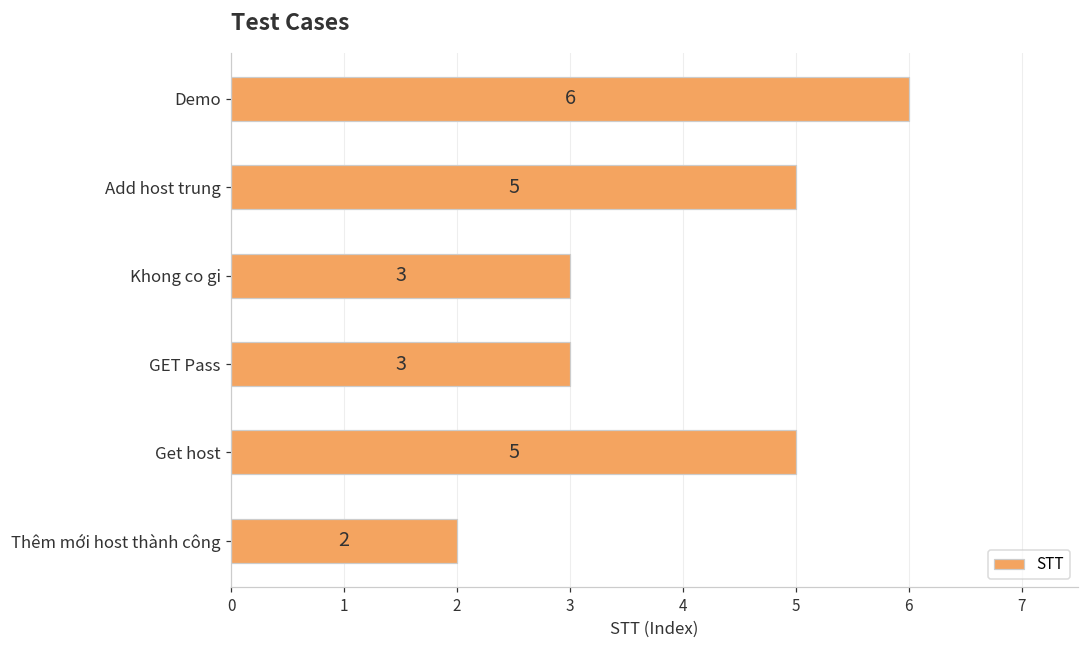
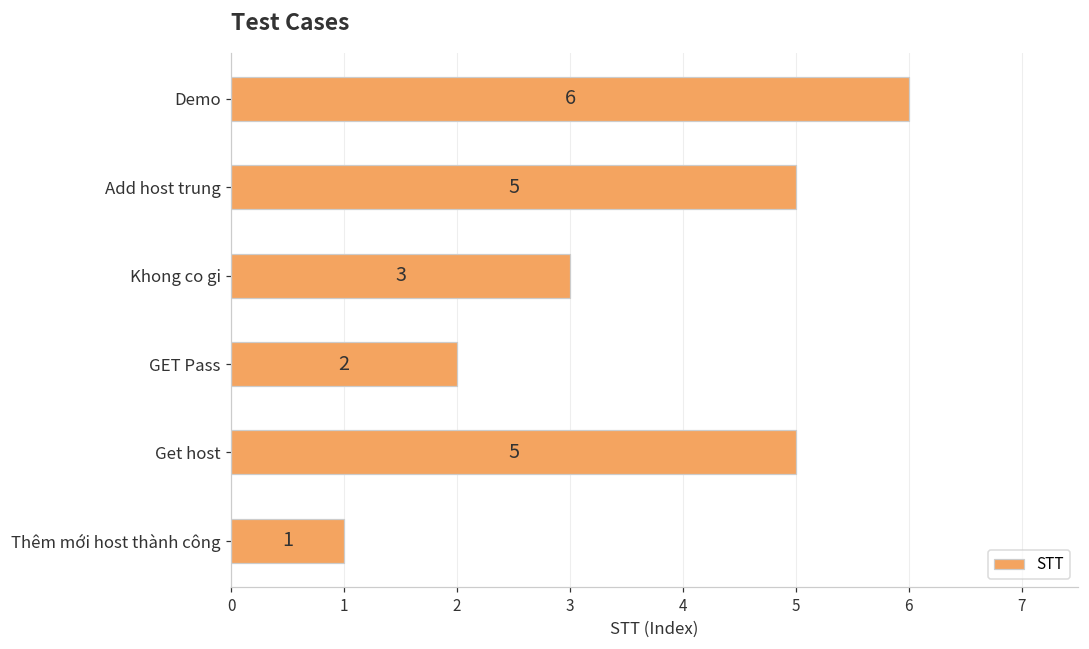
GET Pass: 3 -> 2
Thêm mới host thành công: 2 -> 1
